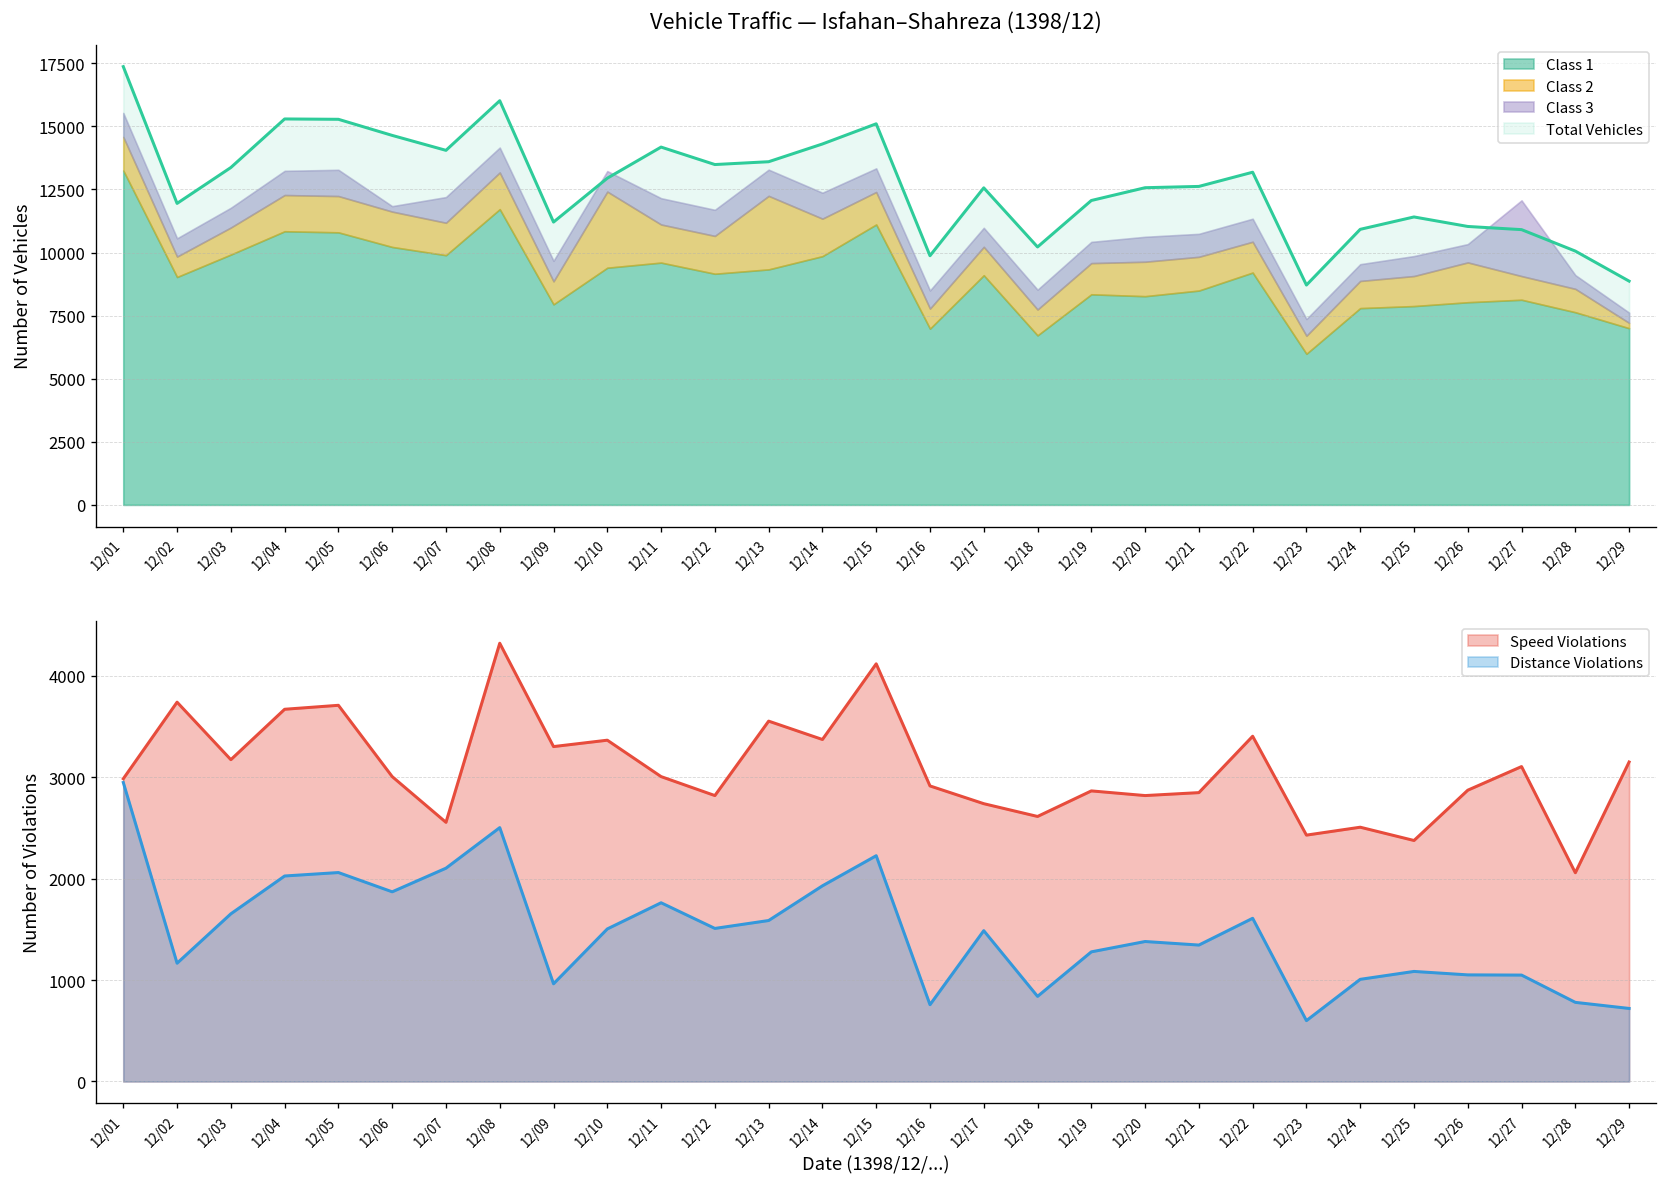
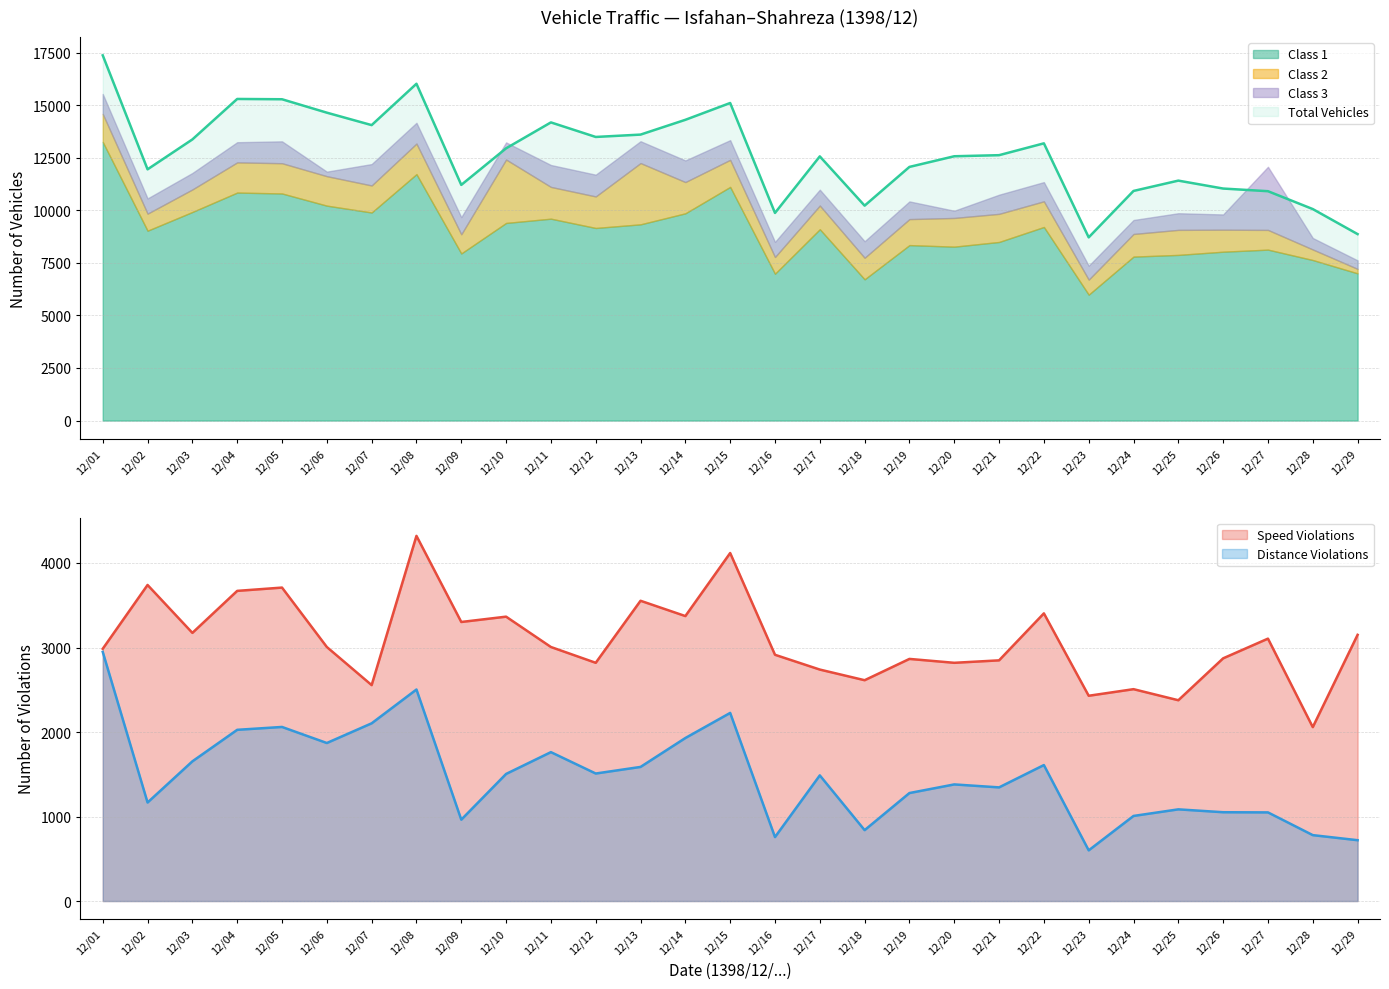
Vehicle Traffic — Isfahan–Shahreza (1398/12), Class 3, 12/20: 1000 -> 300
Vehicle Traffic — Isfahan–Shahreza (1398/12), Class 2, 12/26: 1600 -> 1000
Vehicle Traffic — Isfahan–Shahreza (1398/12), Class 2, 12/28: 900 -> 500
